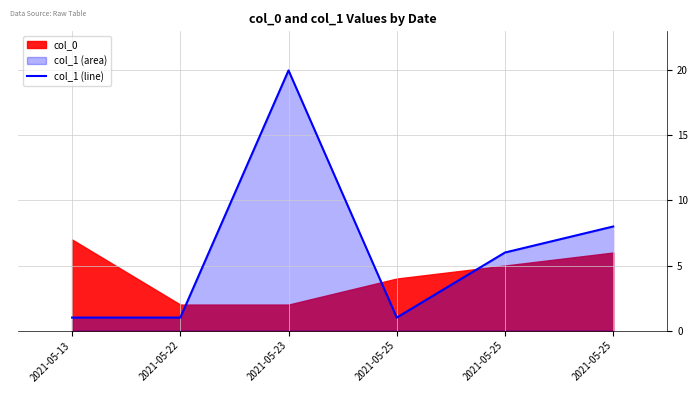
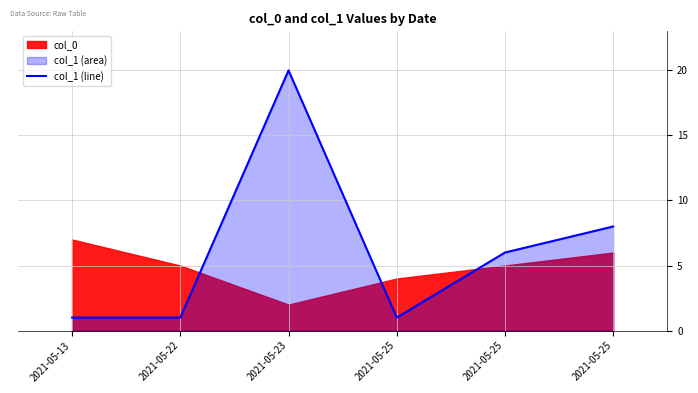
col_0, 2021-05-22: 2 -> 5
